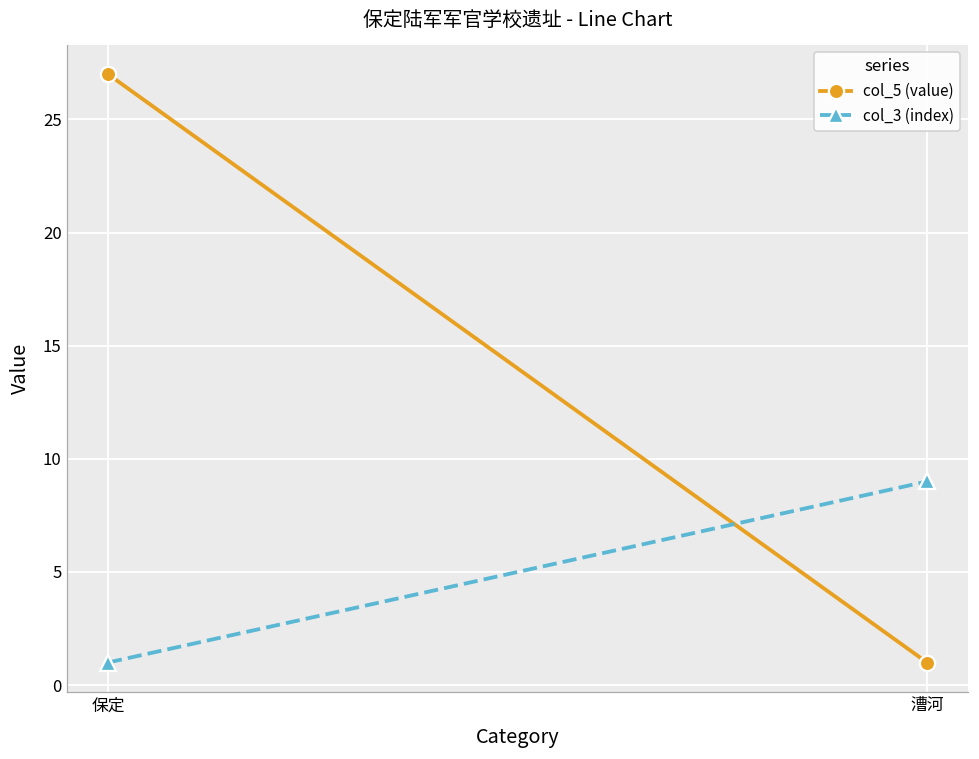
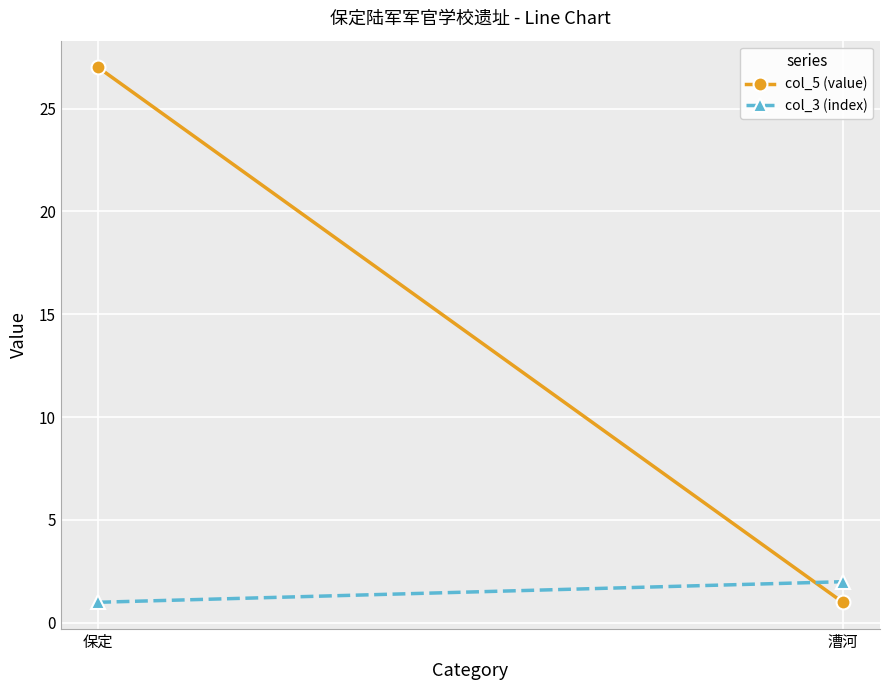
col_3 (index), 漕河: 9 -> 2
